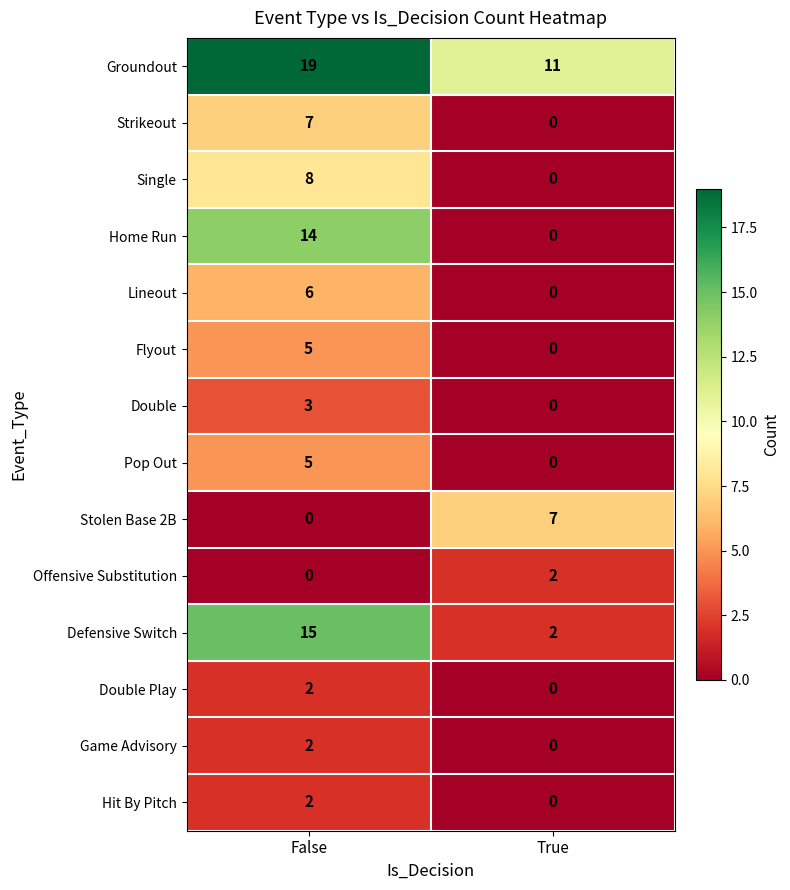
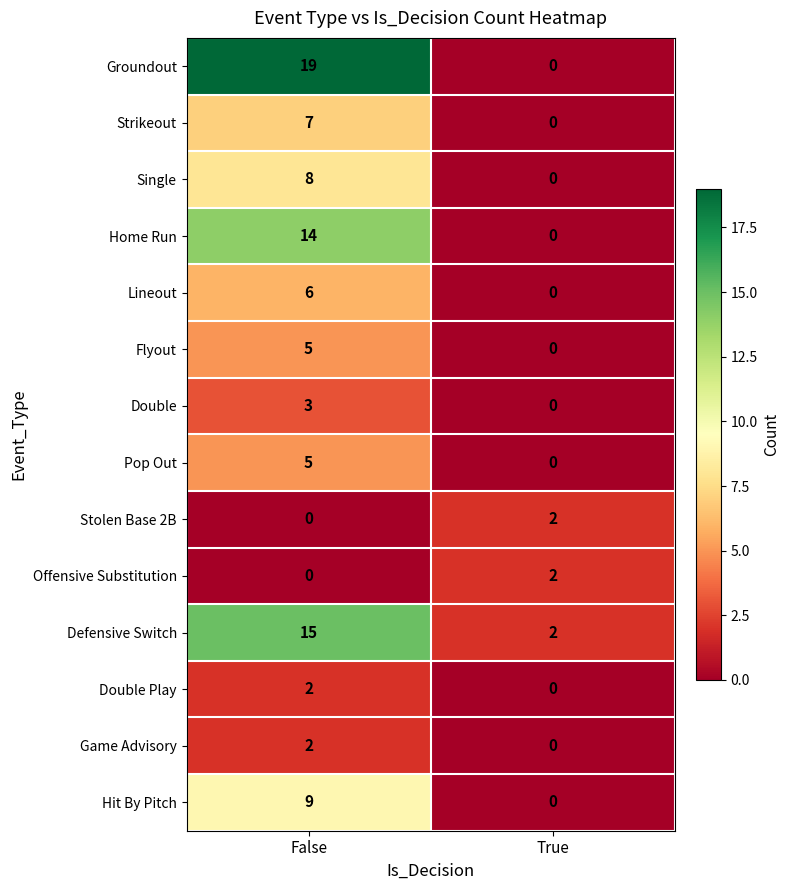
Groundout, True: 11 -> 0
Stolen Base 2B, True: 7 -> 2
Hit By Pitch, False: 2 -> 9
